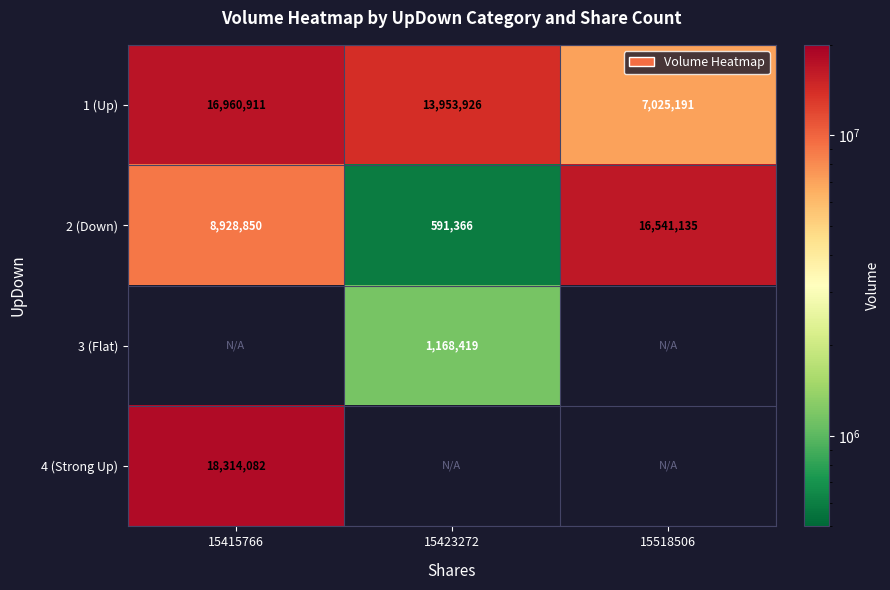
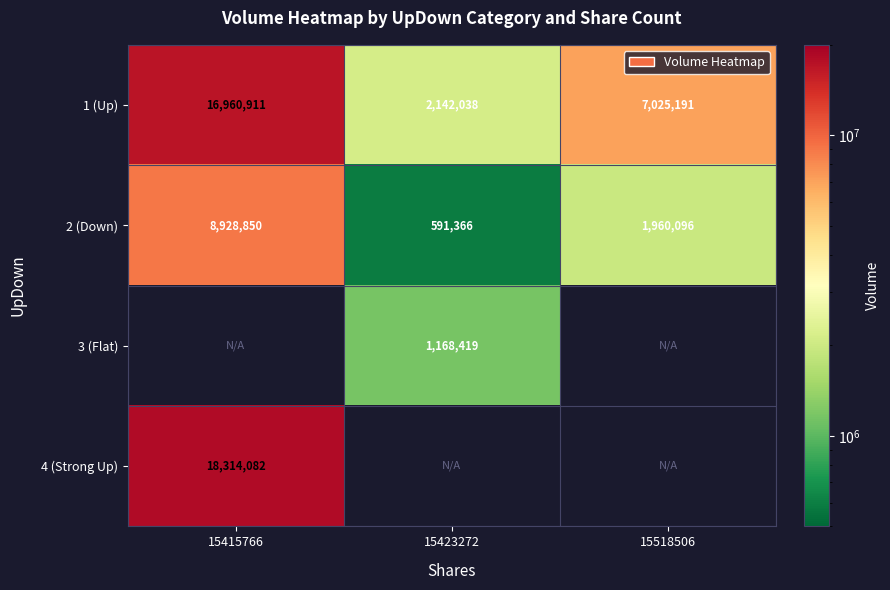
1 (Up), 15423272: 13,953,926 -> 2,142,038
2 (Down), 15518506: 16,541,135 -> 1,960,096
